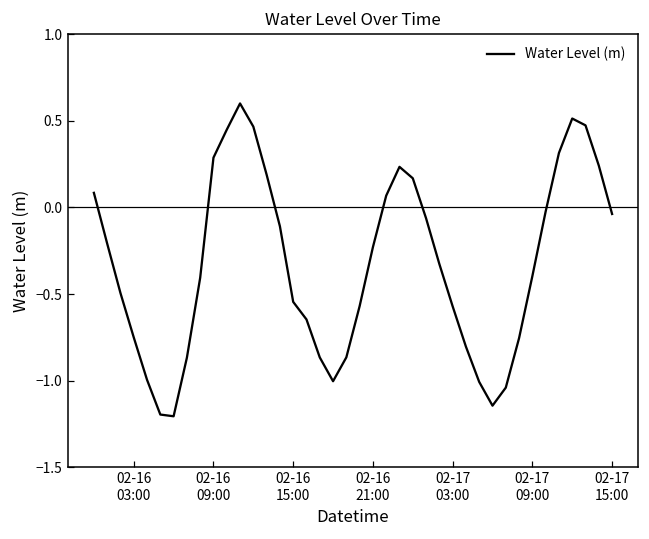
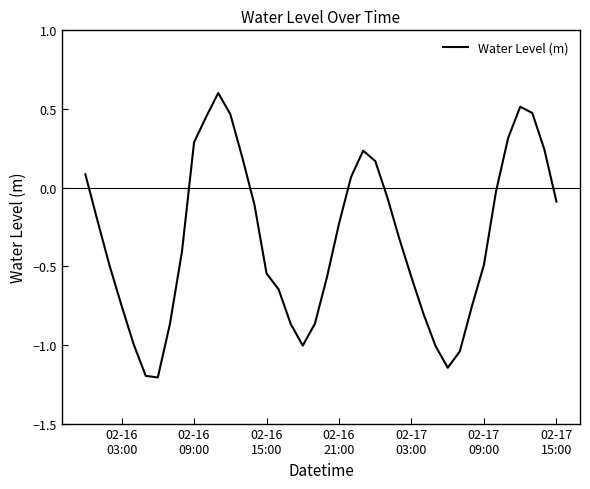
02-17 09:00: -0.40 -> -0.49
02-17 15:00: -0.04 -> -0.09
